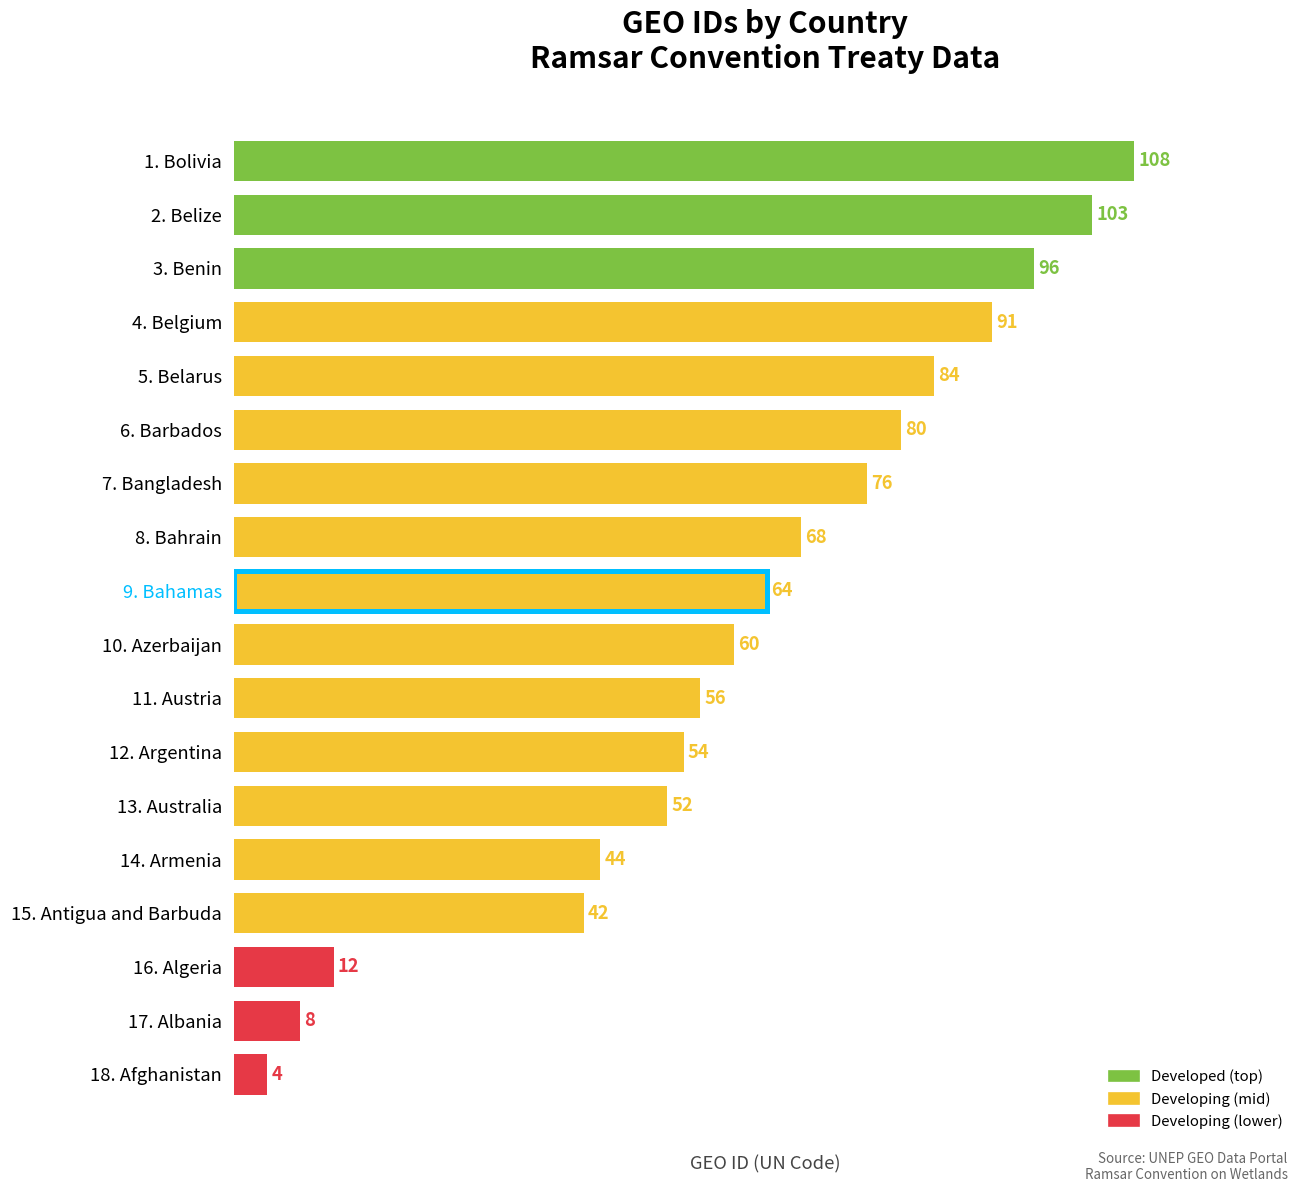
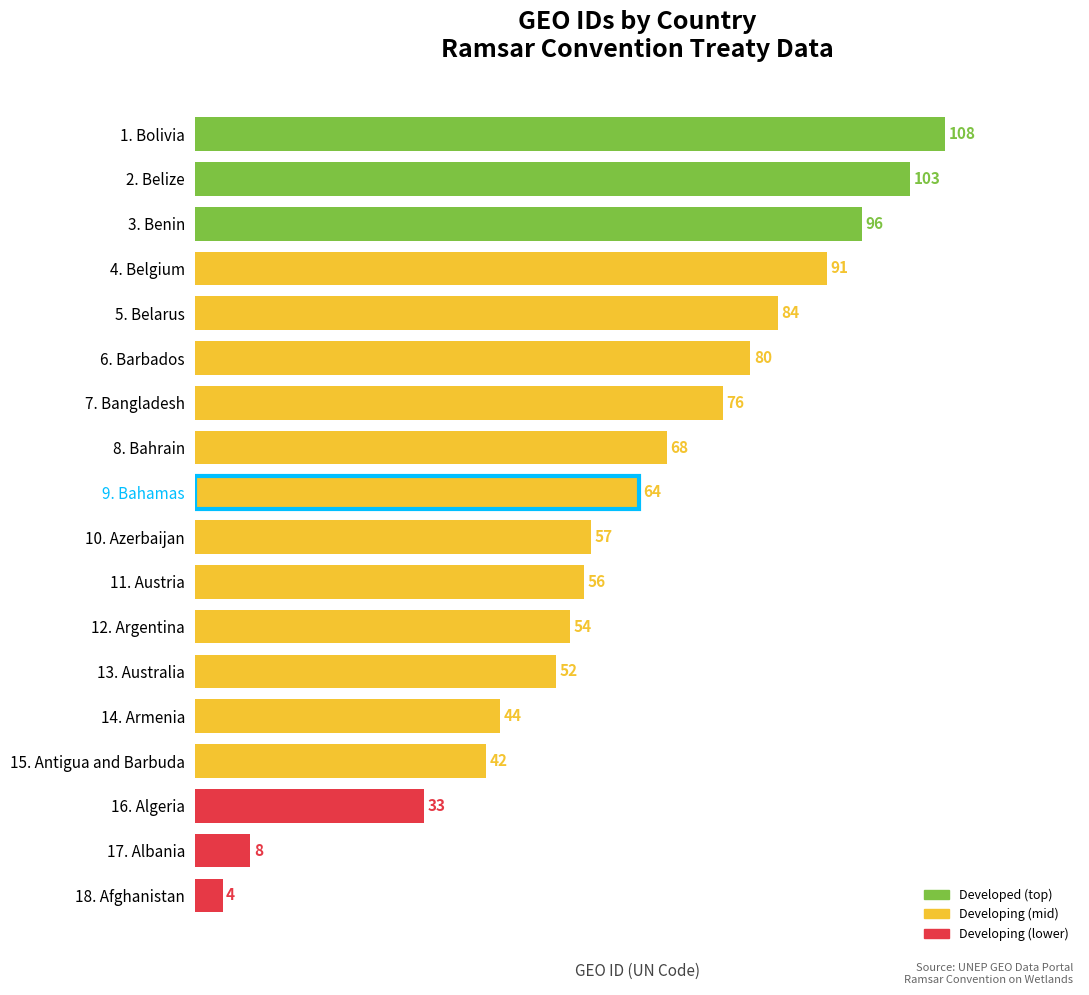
10. Azerbaijan: 60 -> 57
16. Algeria: 12 -> 33
